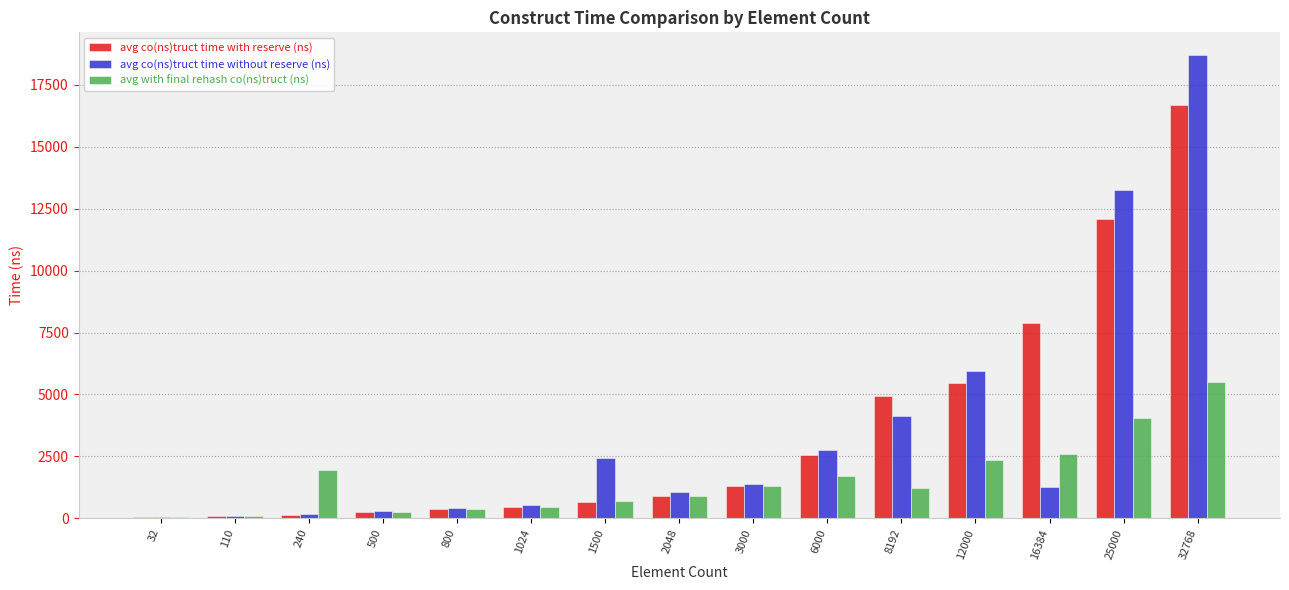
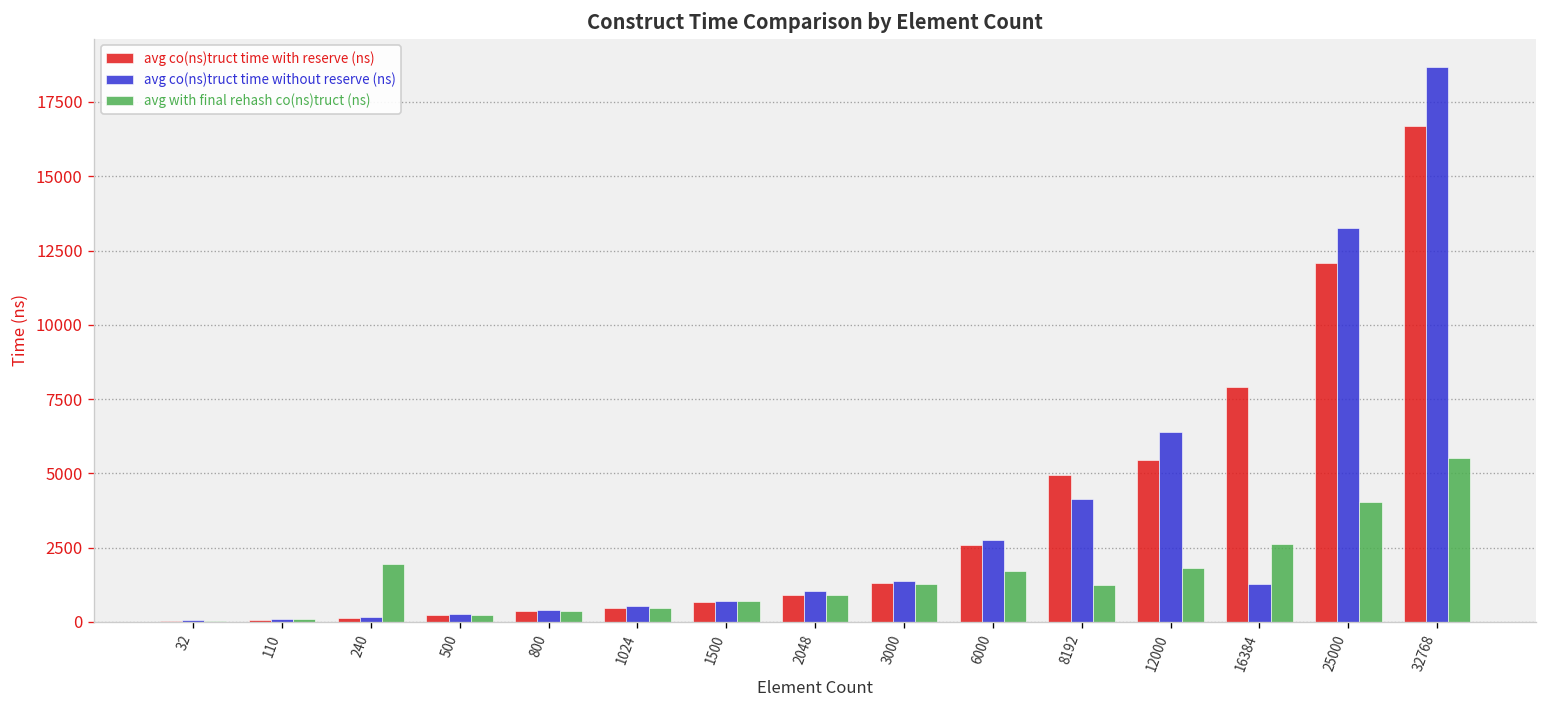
avg co(ns)truct time without reserve (ns), 1500: 2400 -> 700
avg co(ns)truct time without reserve (ns), 12000: 5900 -> 6400
avg with final rehash co(ns)truct (ns), 12000: 2400 -> 1800
